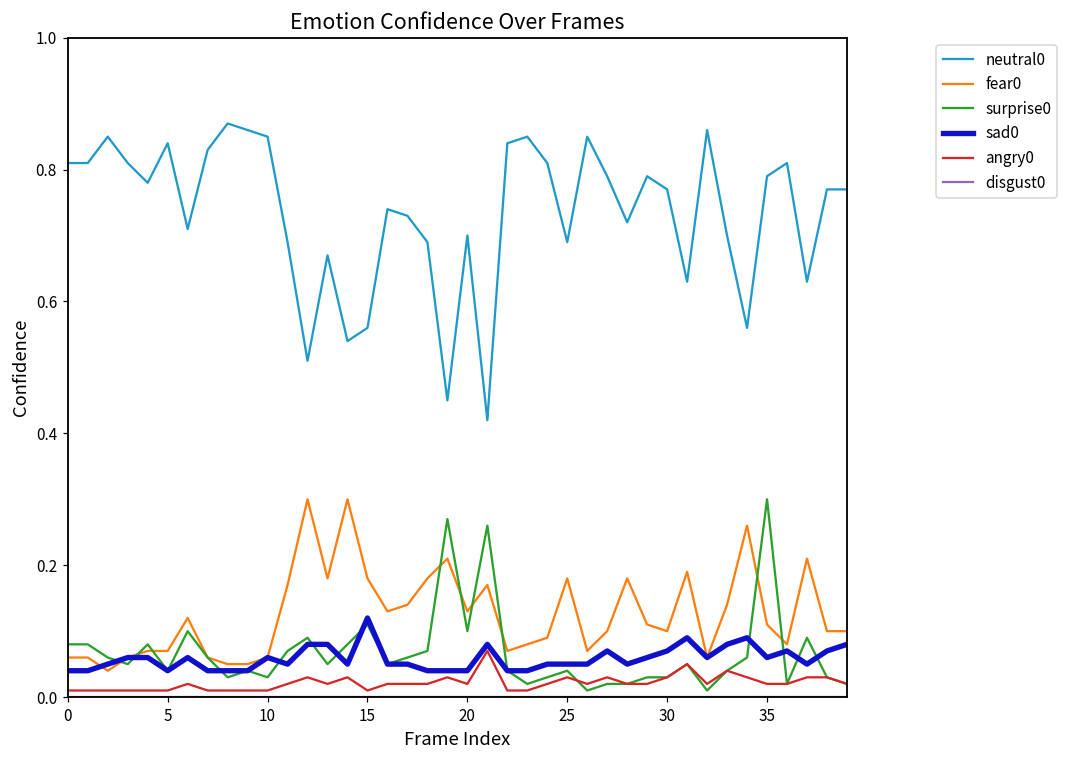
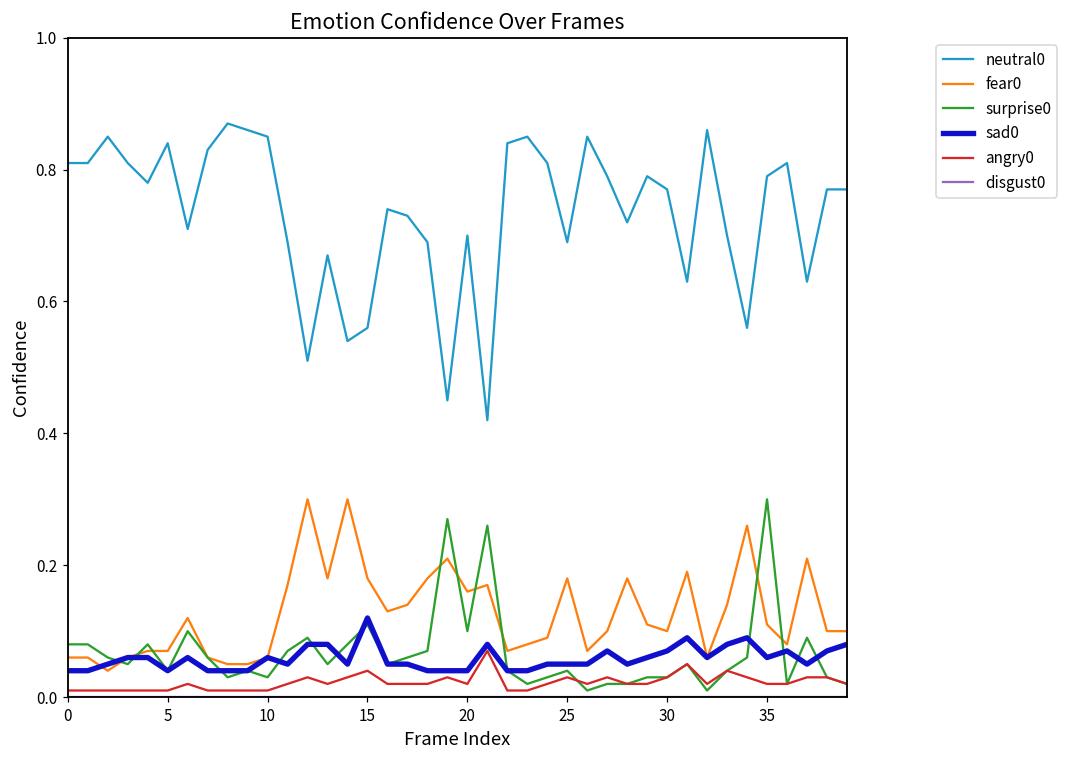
angry0, 15: 0.01 -> 0.04
fear0, 20: 0.13 -> 0.16
